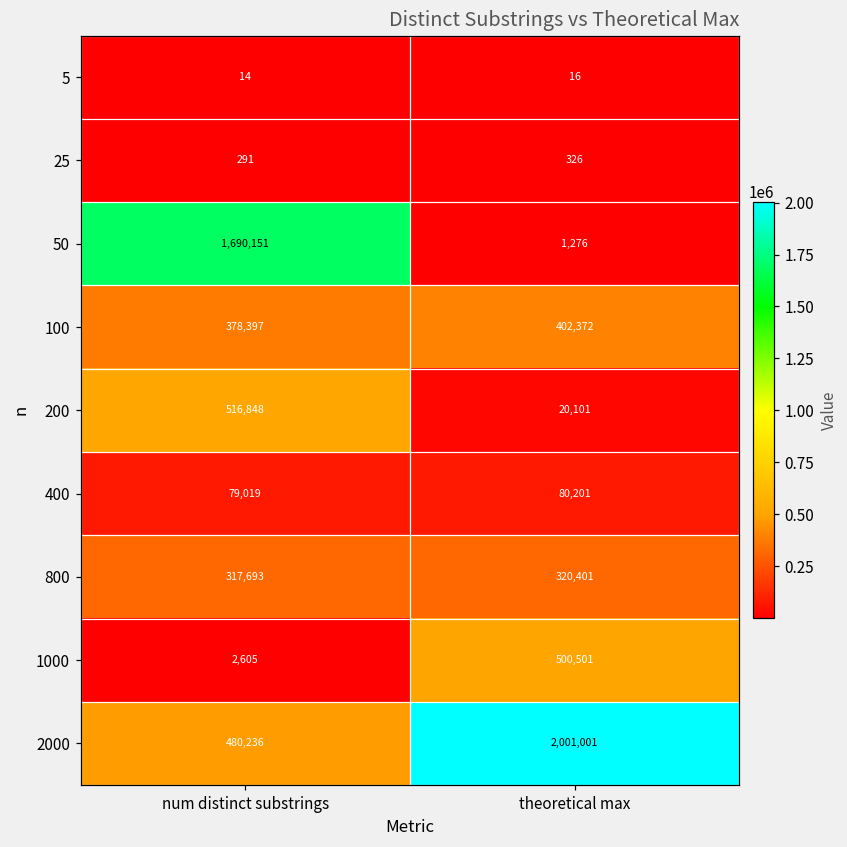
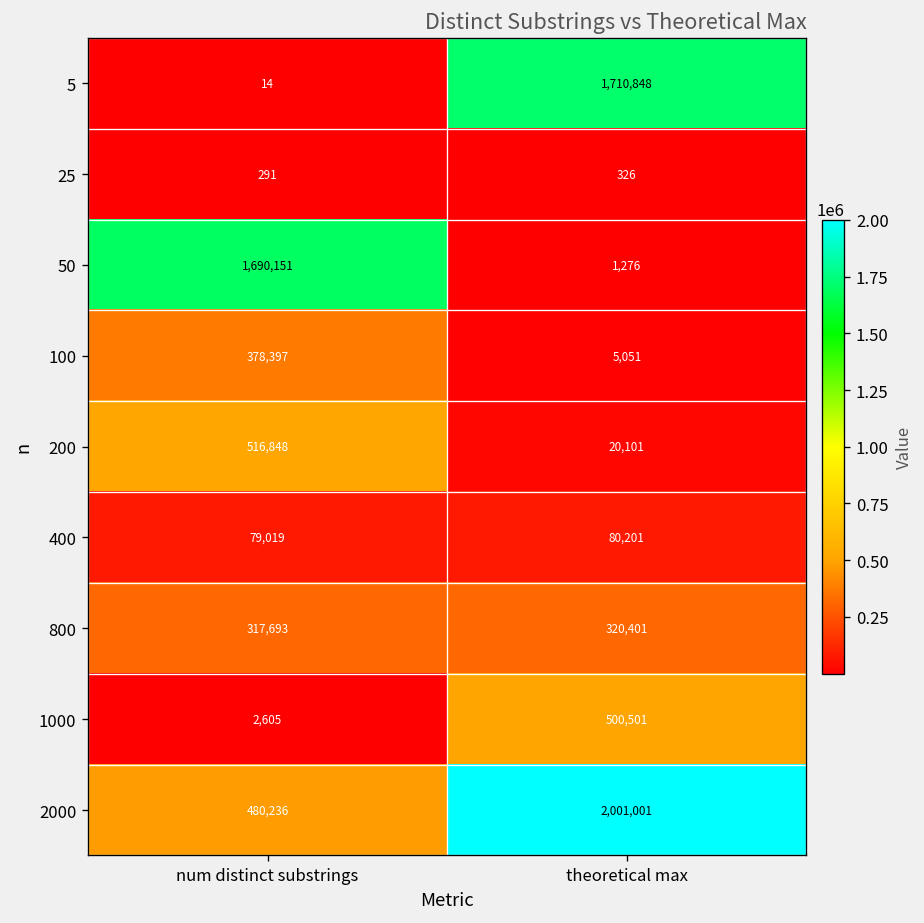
5, theoretical max: 16 -> 1,710,848
100, theoretical max: 402,372 -> 5,051
